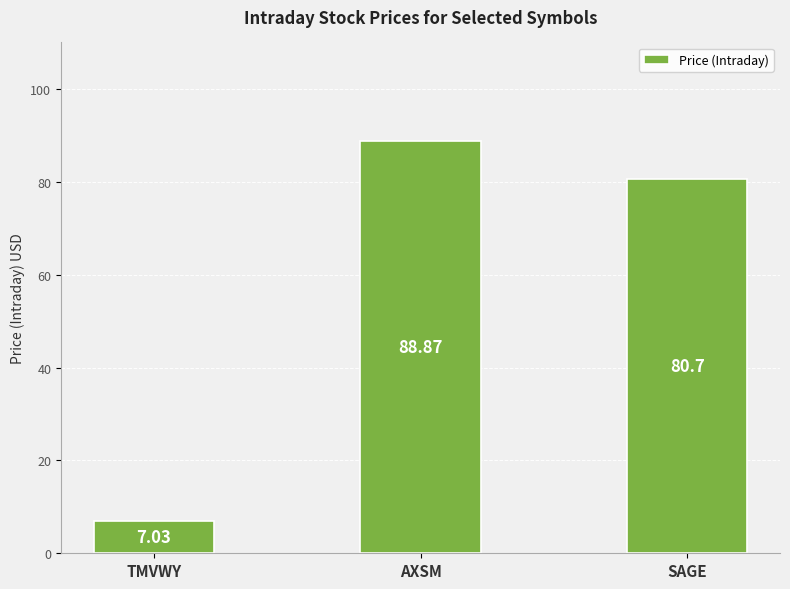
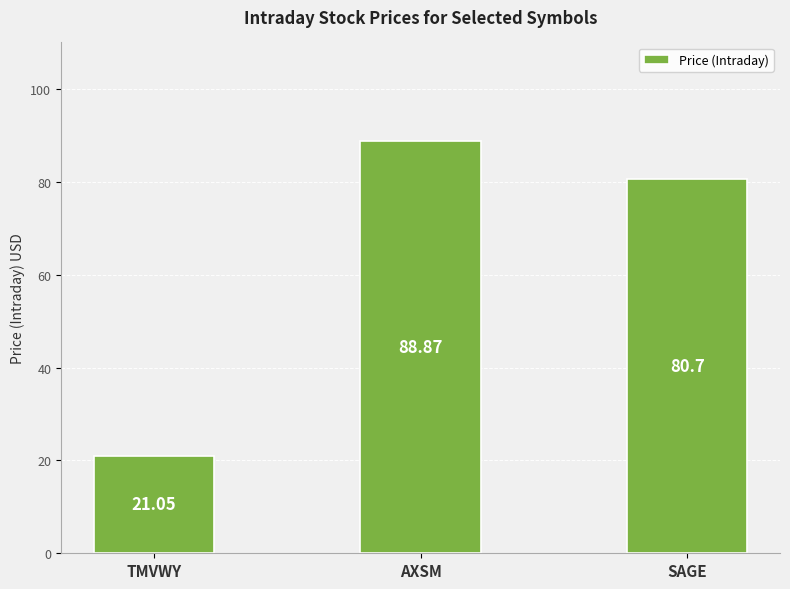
TMVWY: 7.03 -> 21.05
